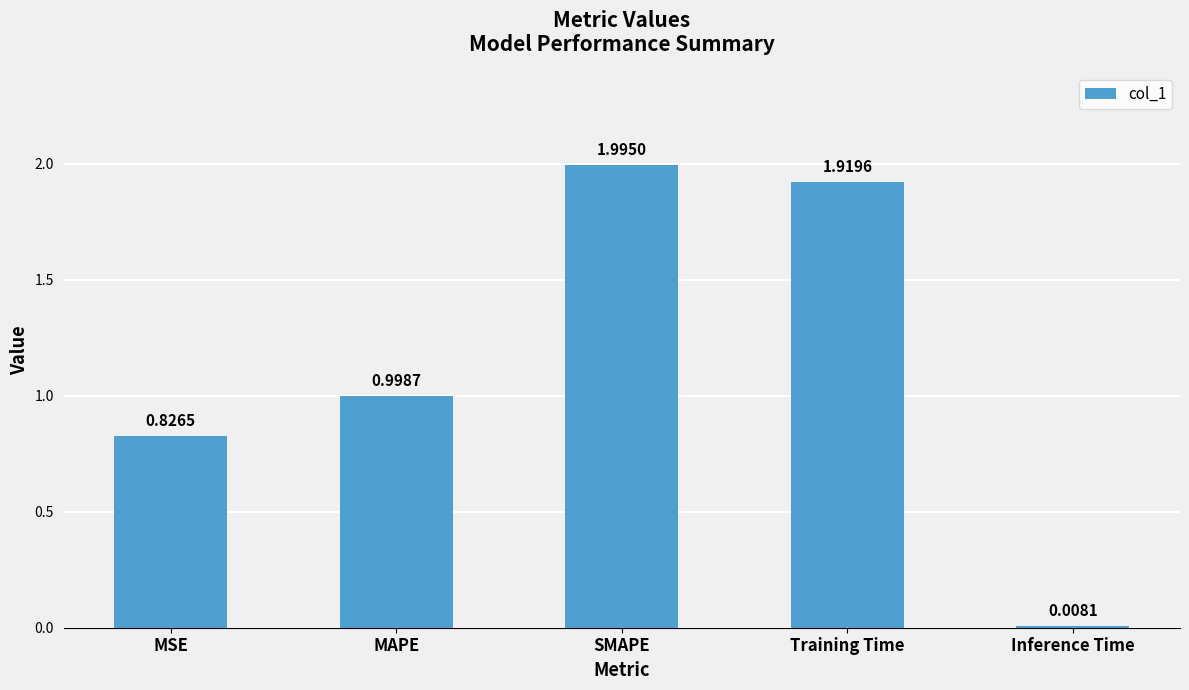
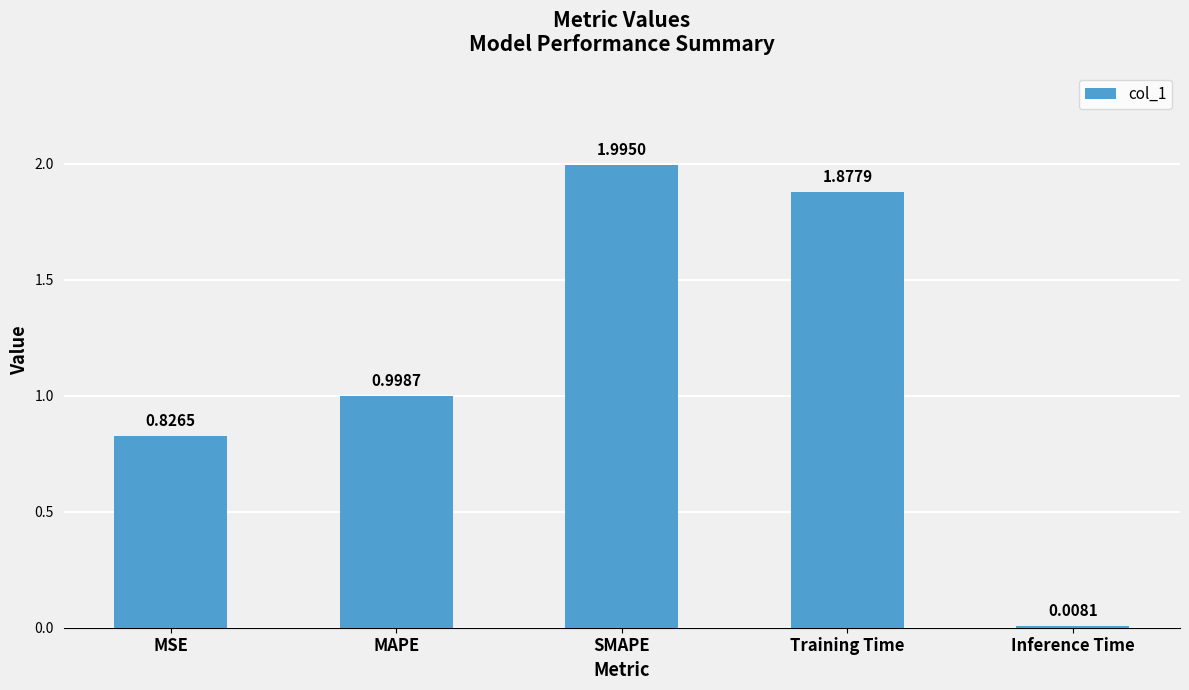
Training Time: 1.9196 -> 1.8779
